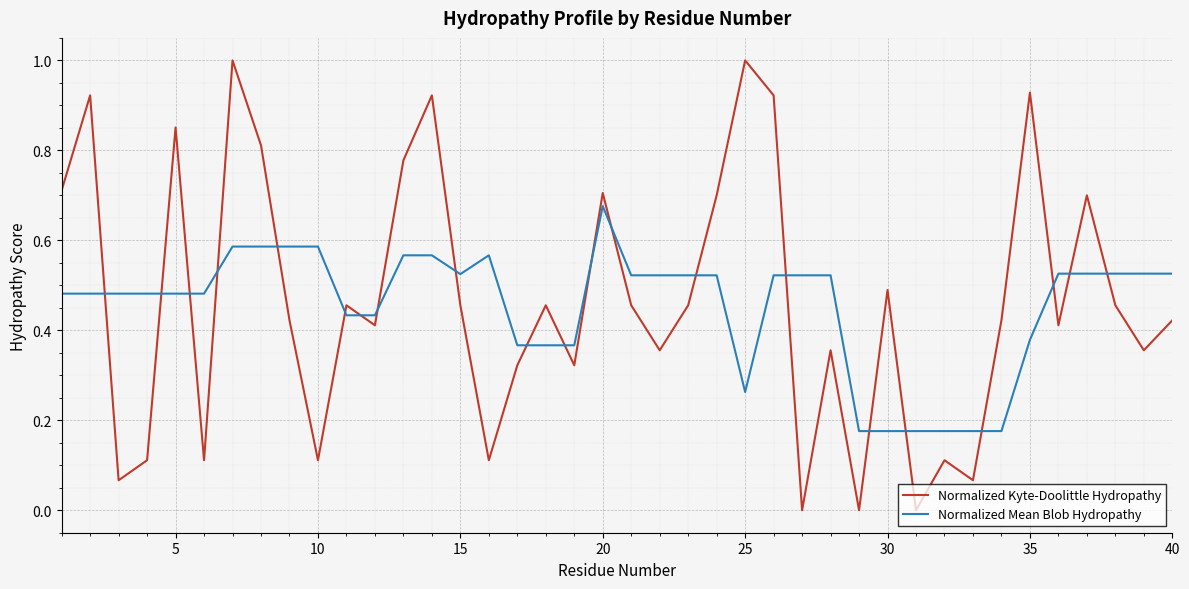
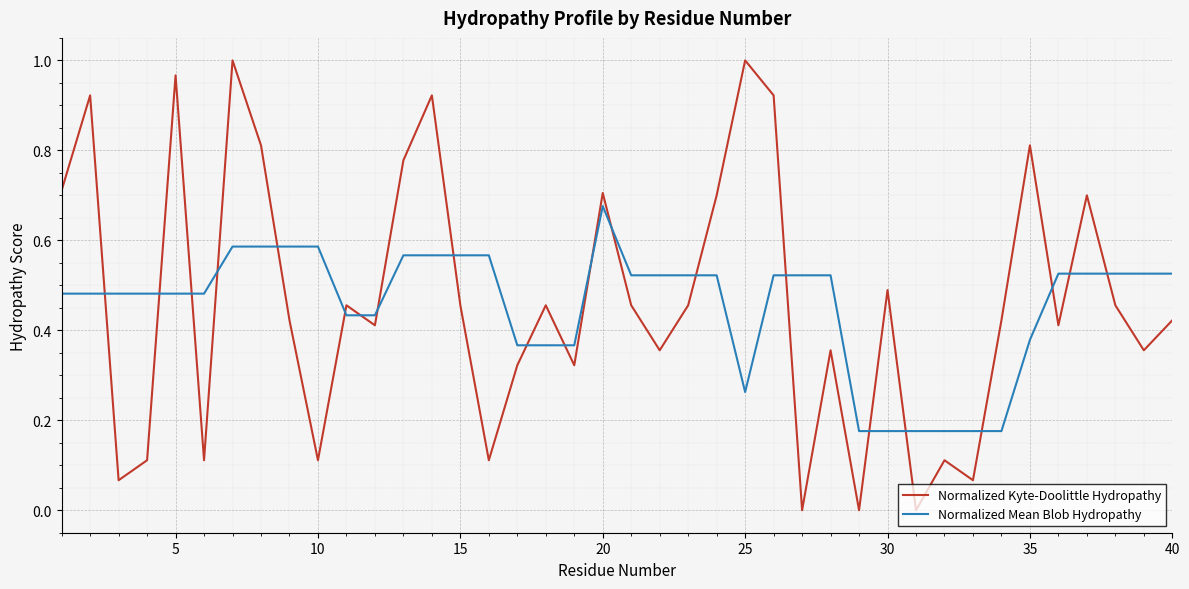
Normalized Kyte-Doolittle Hydropathy, 5: 0.85 -> 0.97
Normalized Mean Blob Hydropathy, 15: 0.52 -> 0.57
Normalized Kyte-Doolittle Hydropathy, 35: 0.93 -> 0.81
